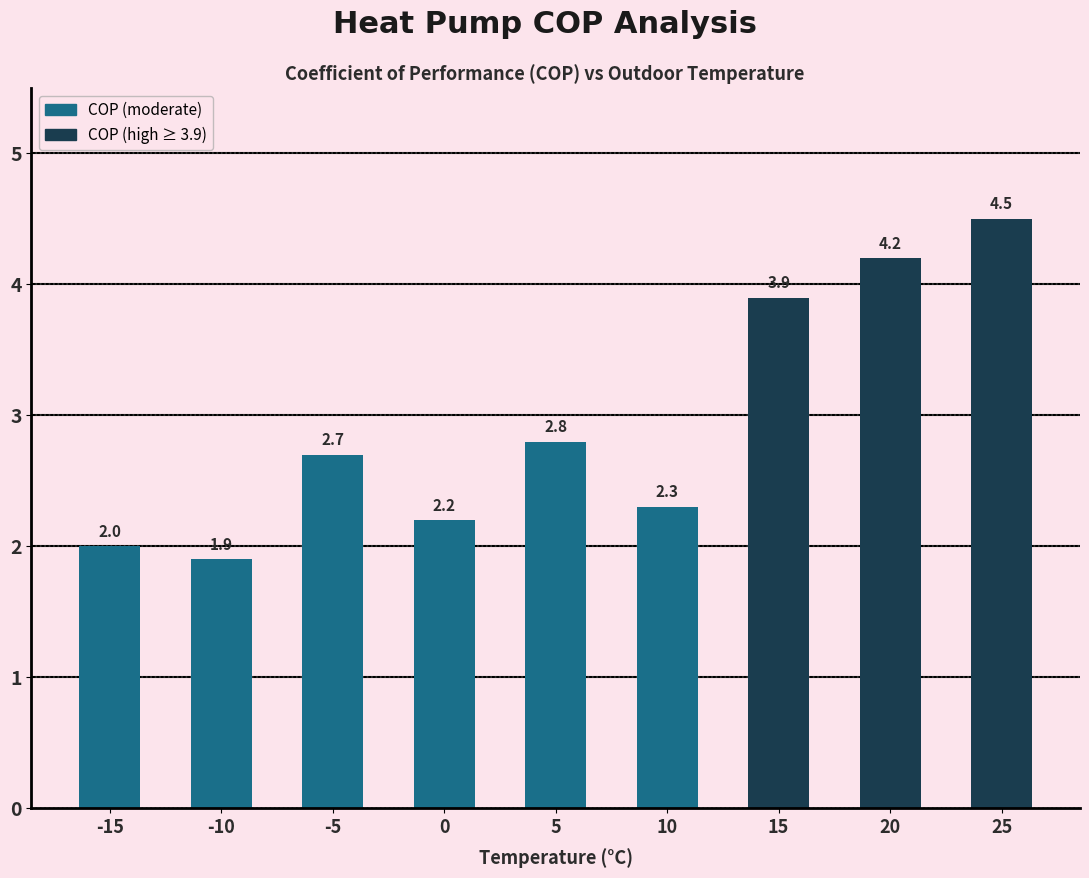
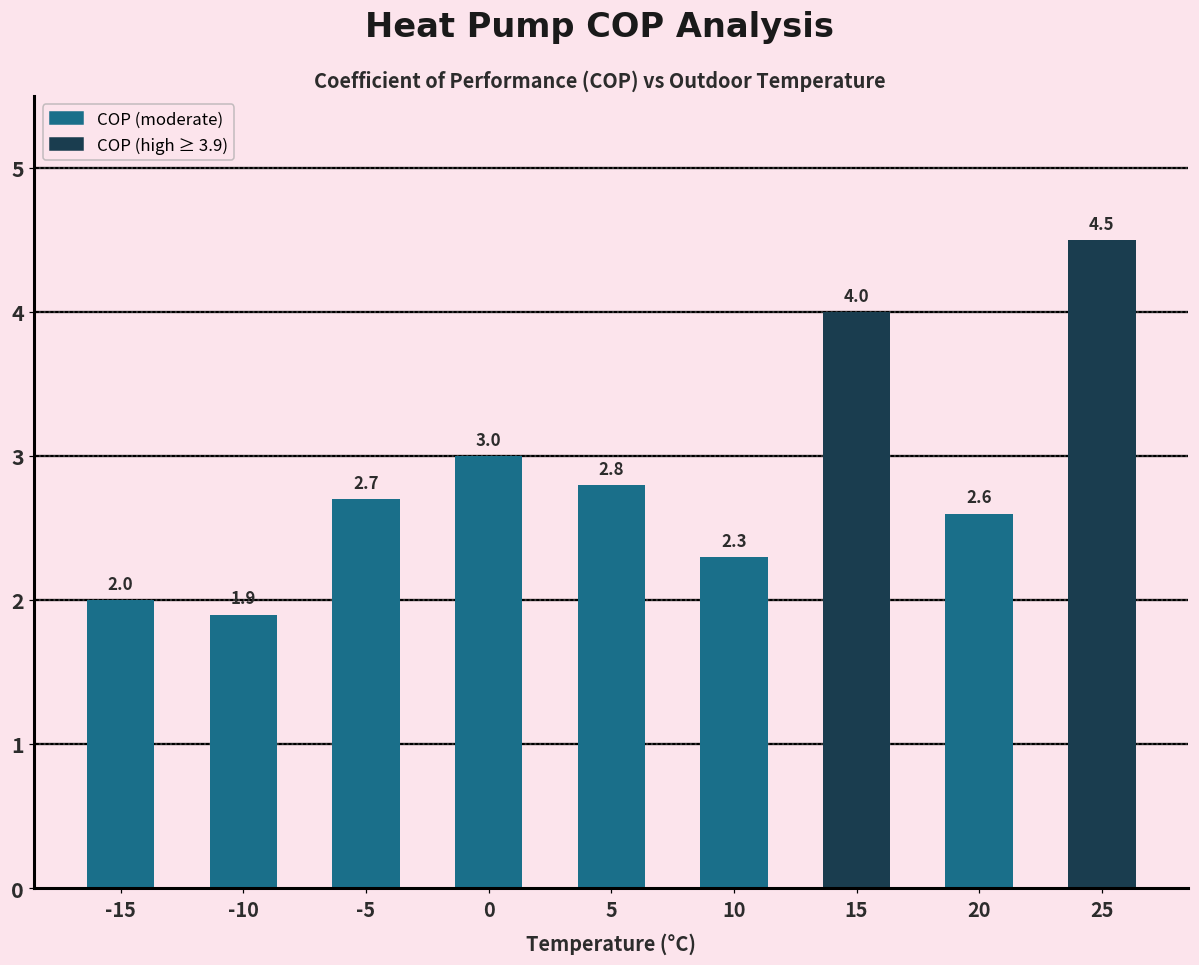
0: 2.2 -> 3.0
15: 3.9 -> 4.0
20: 4.2 -> 2.6
